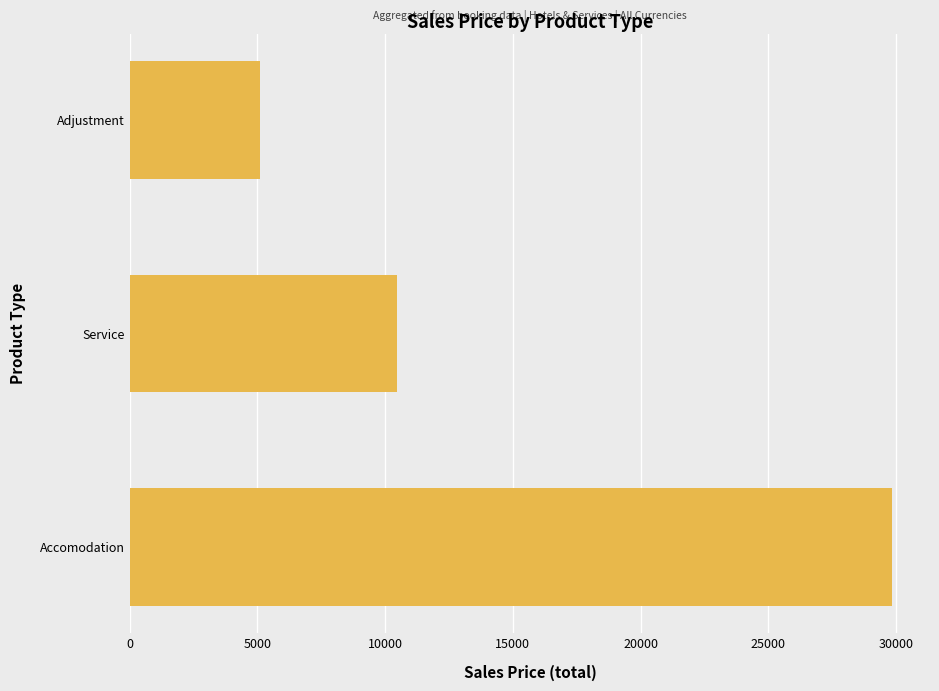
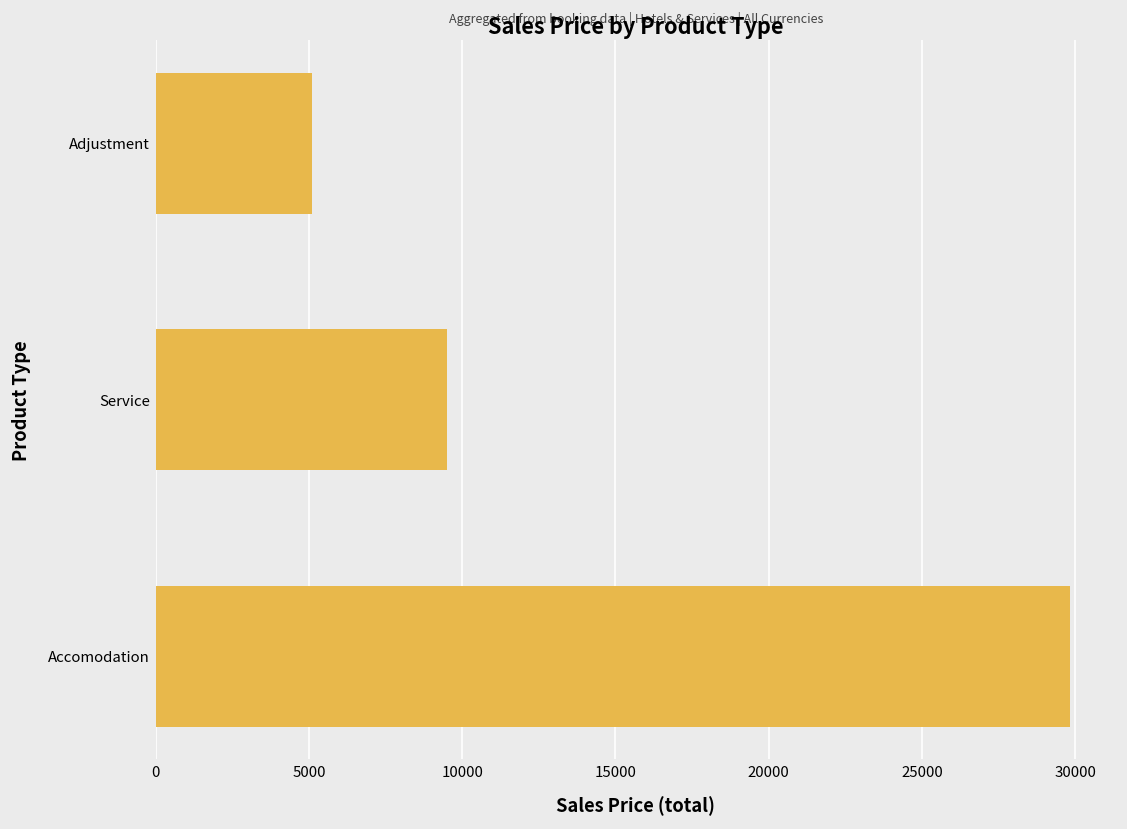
Service: 10500 -> 9500
